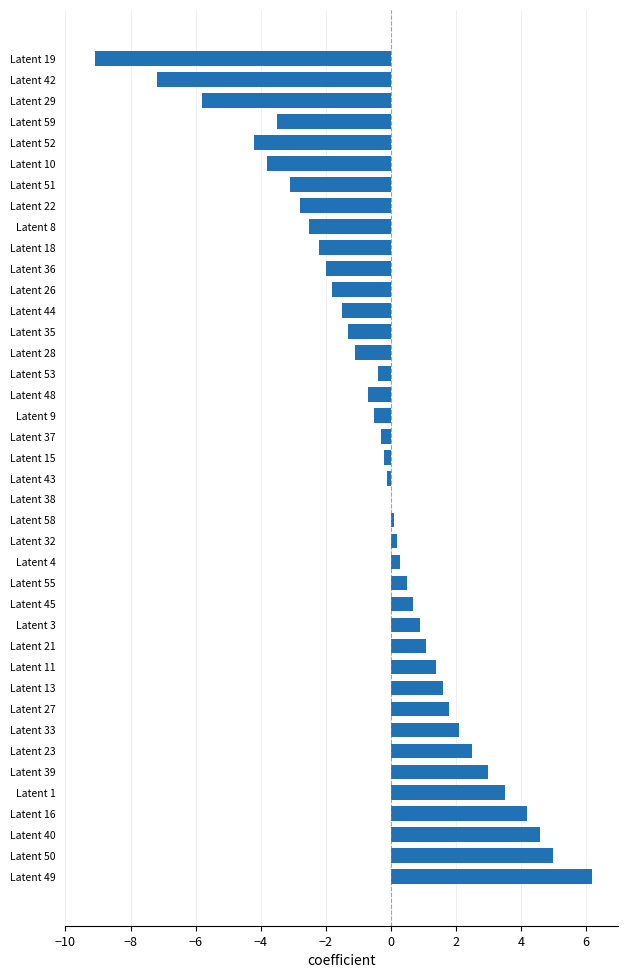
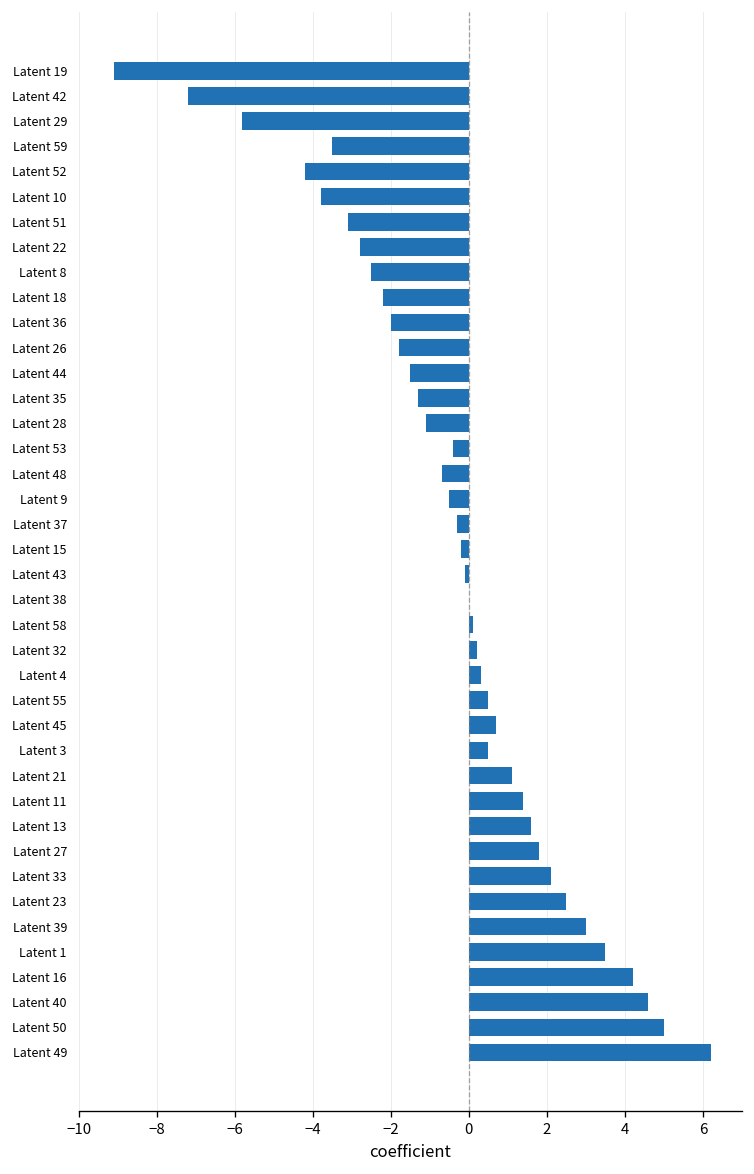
Latent 3: 0.9 -> 0.5
